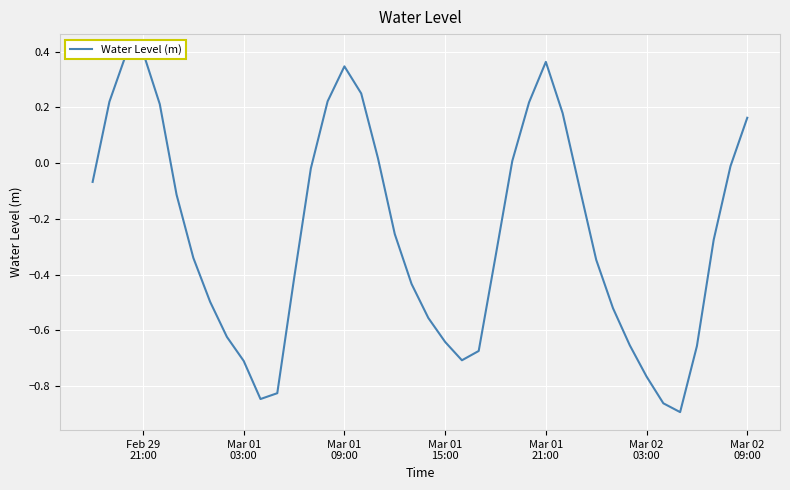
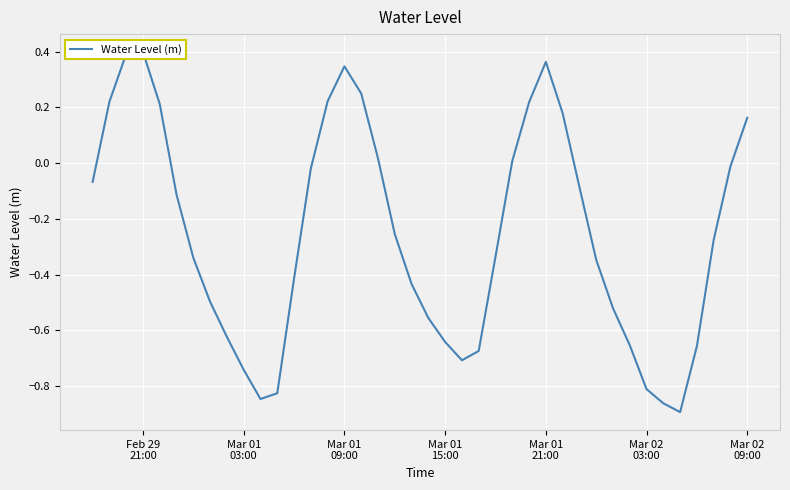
Mar 01 03:00: -0.71 -> -0.74
Mar 02 03:00: -0.77 -> -0.81
